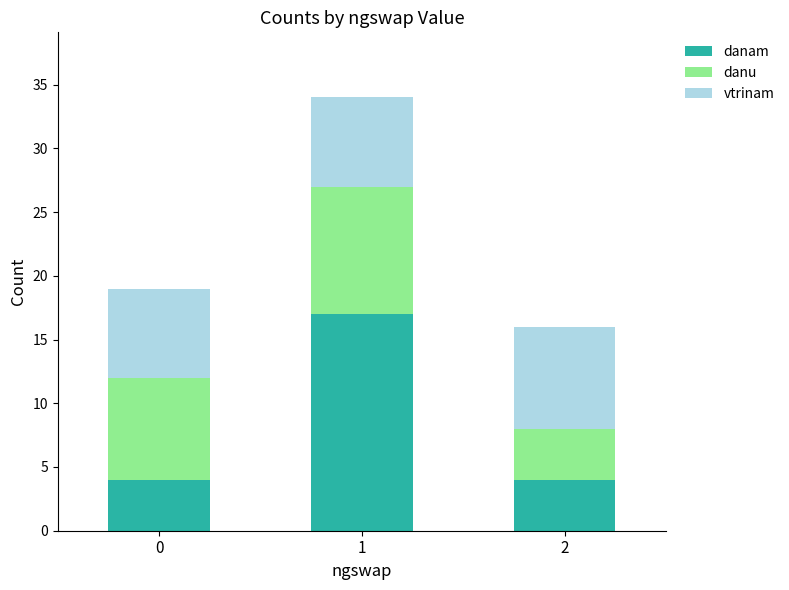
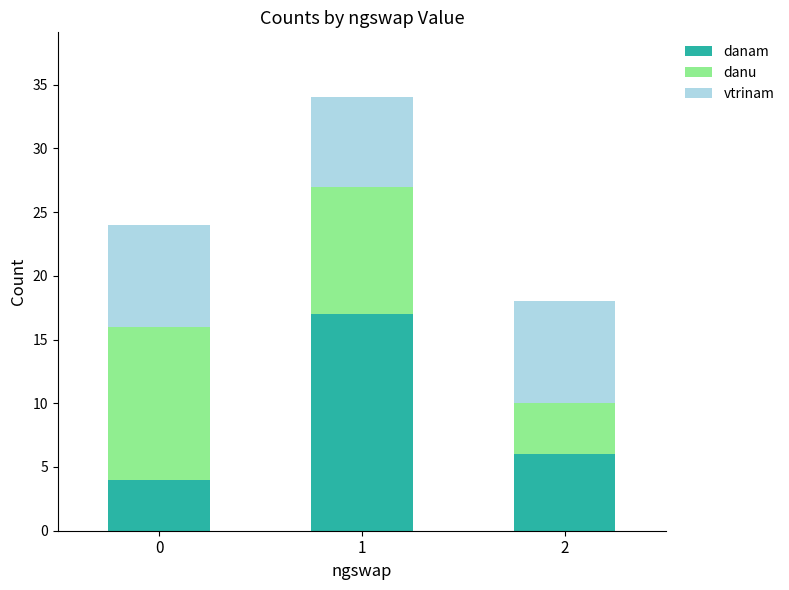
danu, 0: 8 -> 12
vtrinam, 0: 7 -> 8
danam, 2: 4 -> 6
